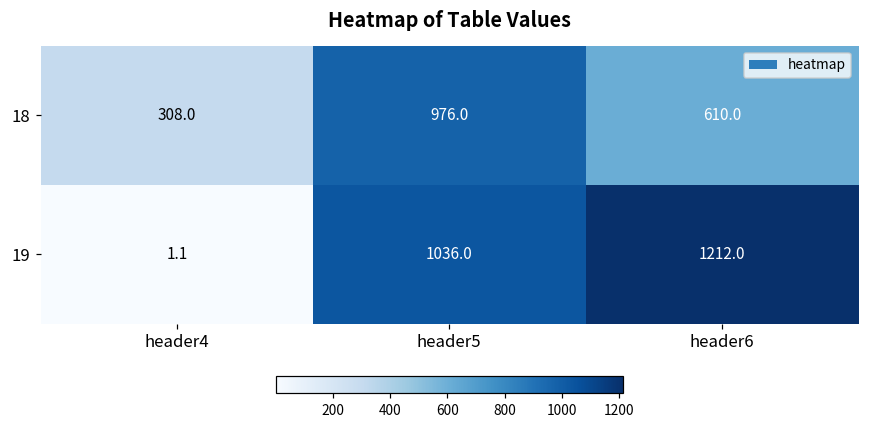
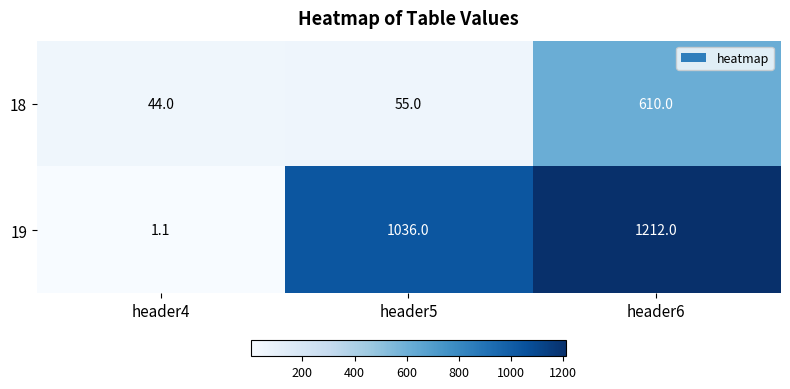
18, header4: 308.0 -> 44.0
18, header5: 976.0 -> 55.0
